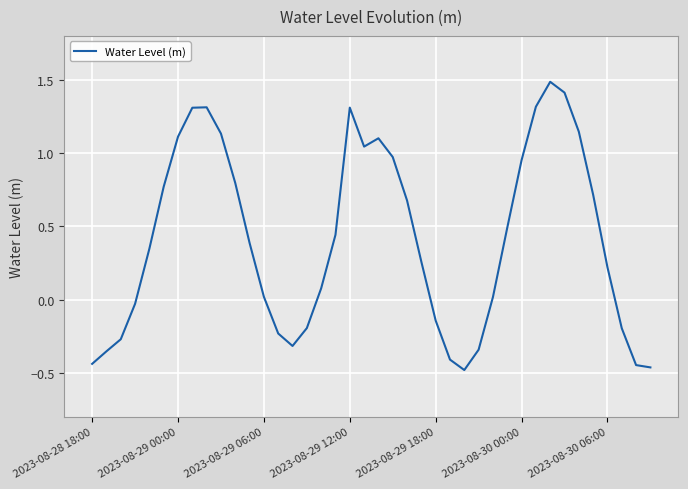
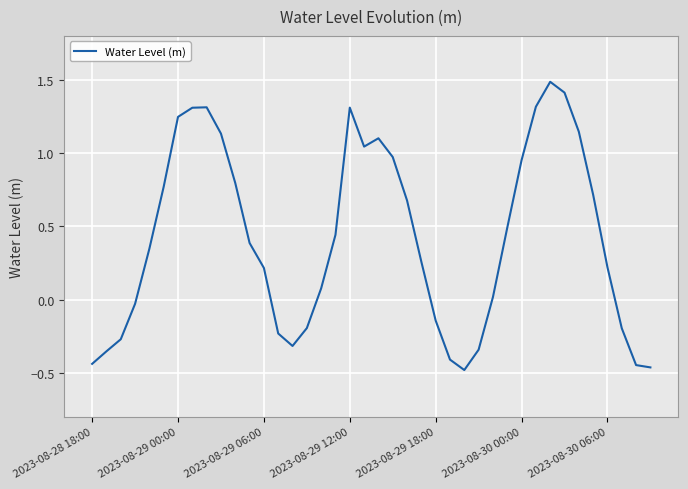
2023-08-29 00:00: 1.11 -> 1.25
2023-08-29 06:00: 0.02 -> 0.22
